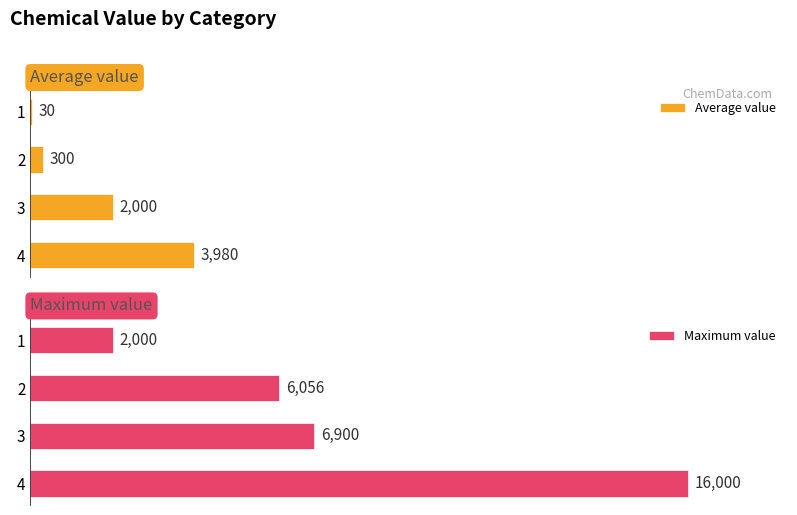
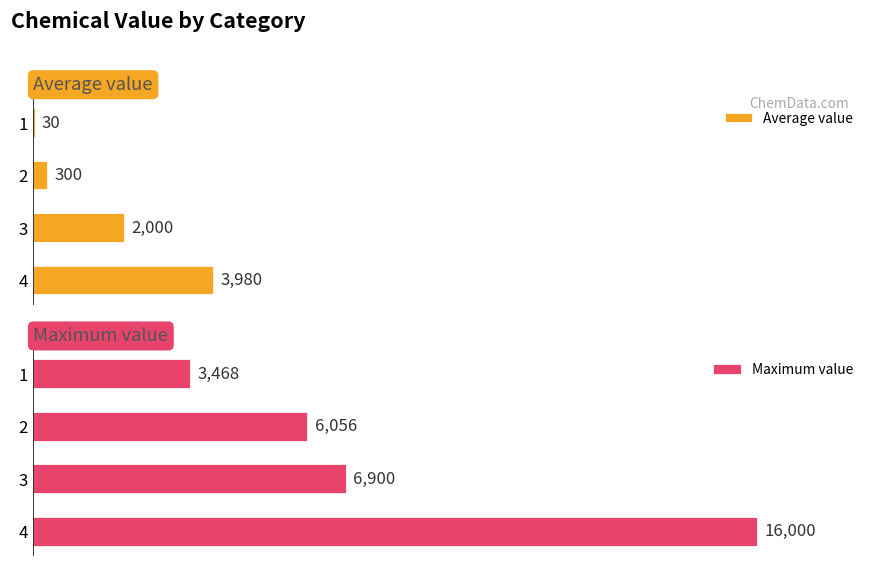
Maximum value, 1: 2,000 -> 3,468
